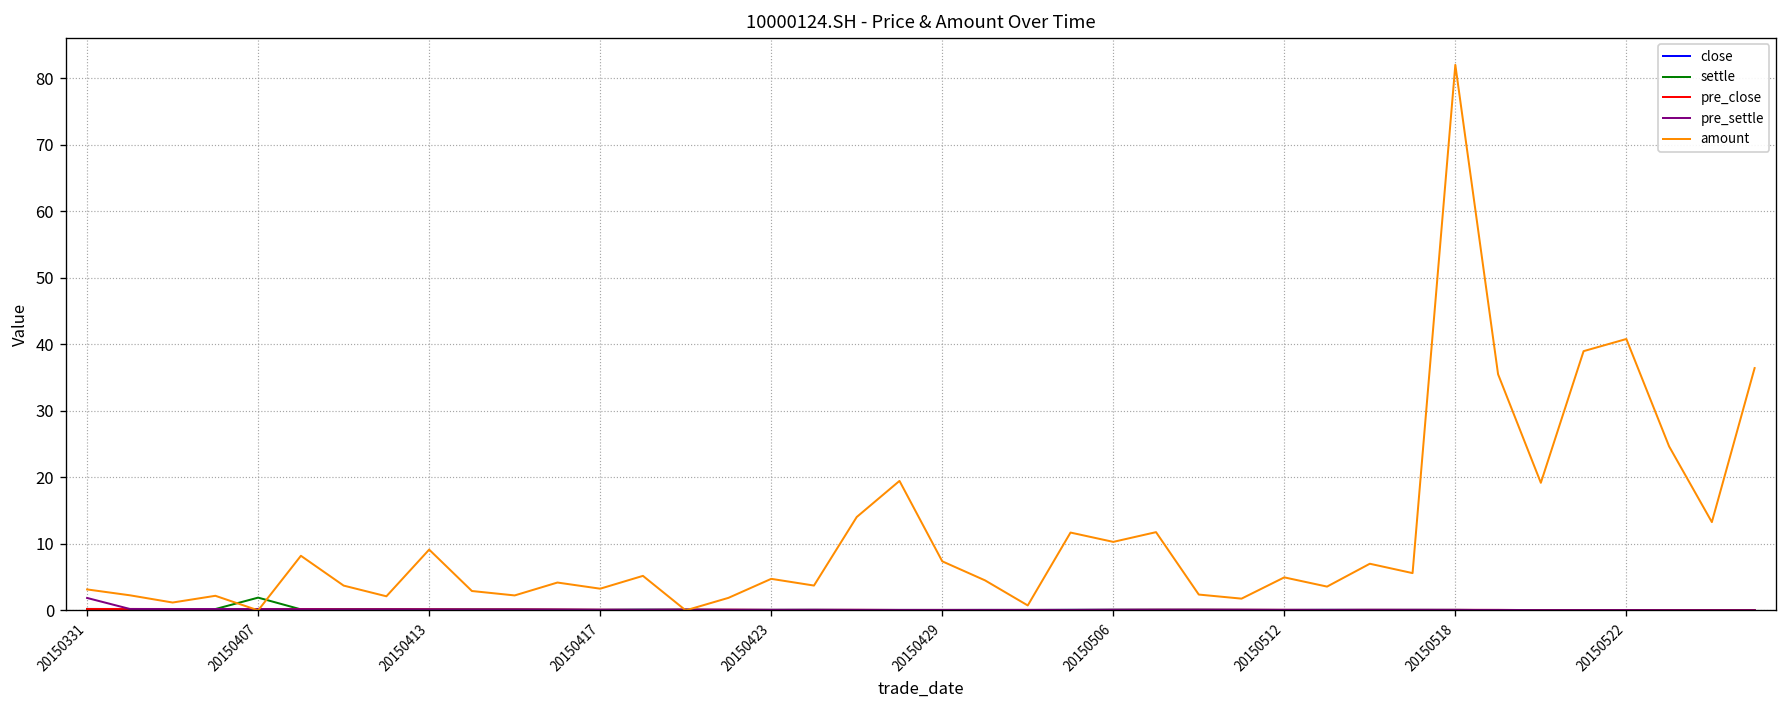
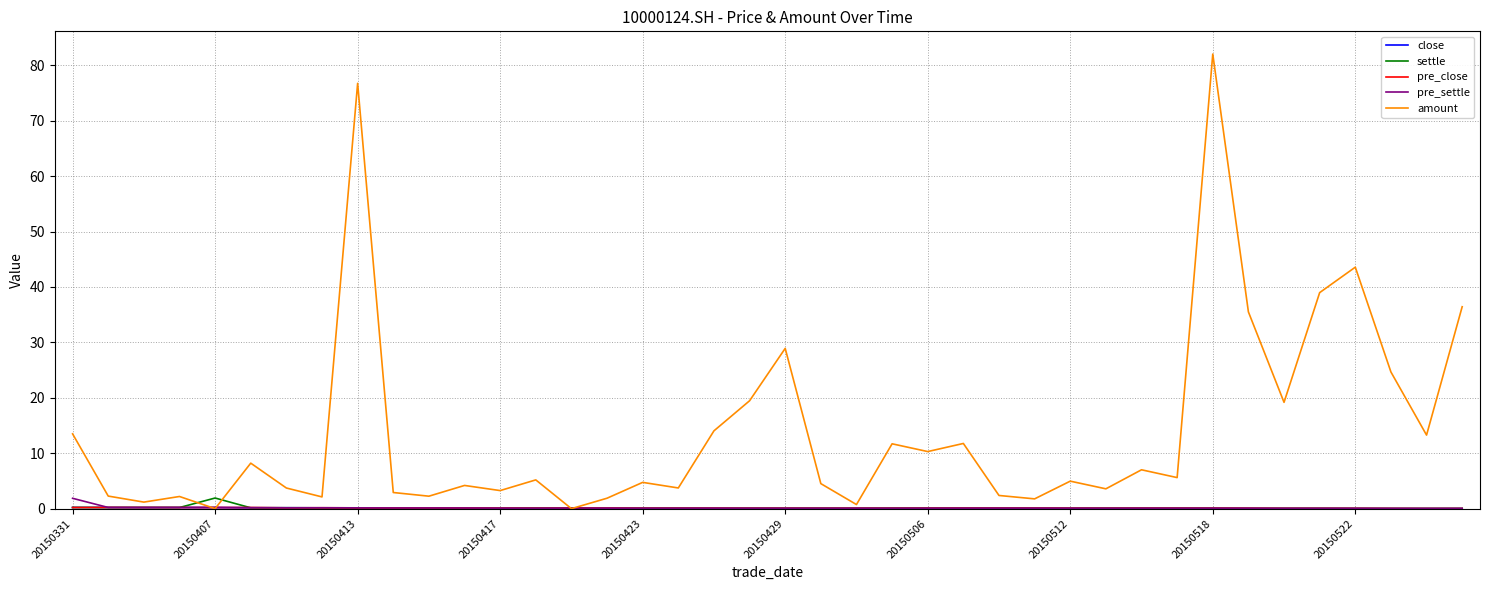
amount, 20150331: 3 -> 13
amount, 20150413: 9 -> 77
amount, 20150429: 7 -> 29
amount, 20150522: 41 -> 44
